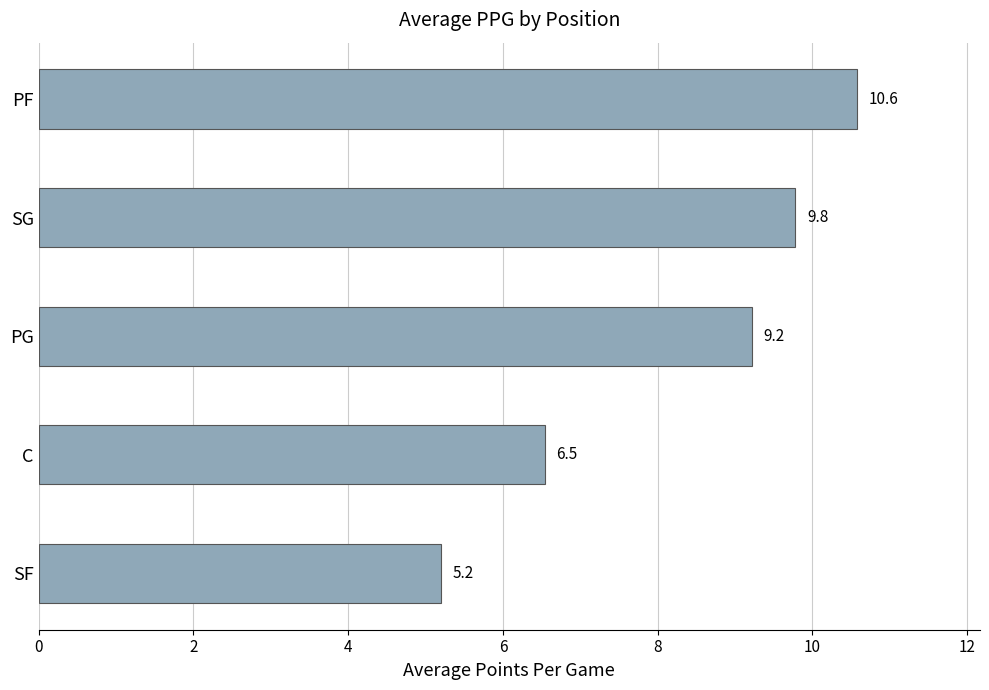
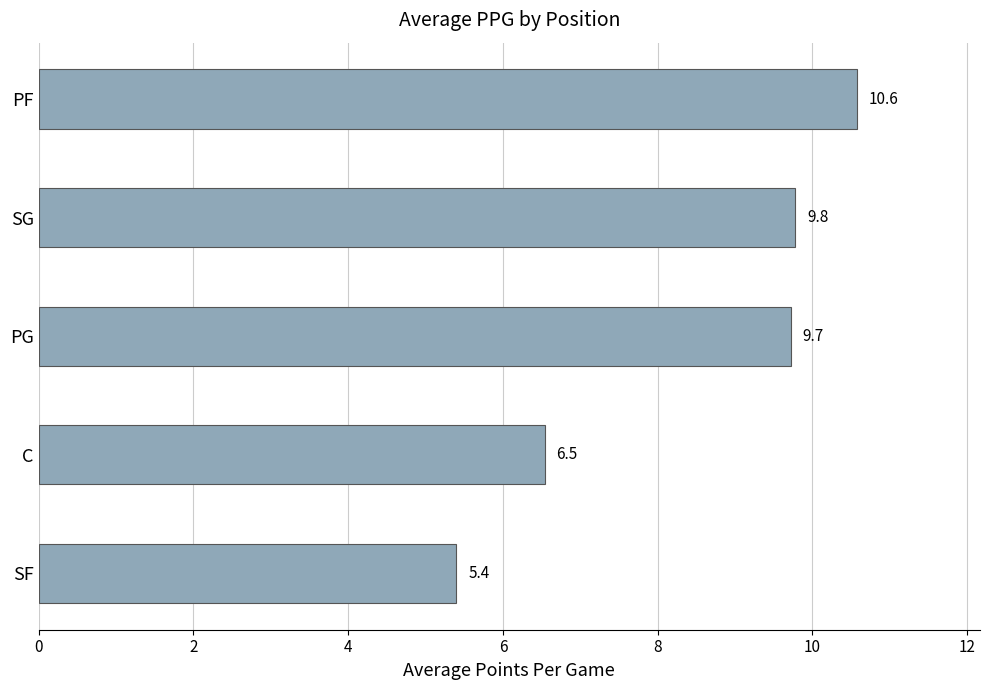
PG: 9.2 -> 9.7
SF: 5.2 -> 5.4
